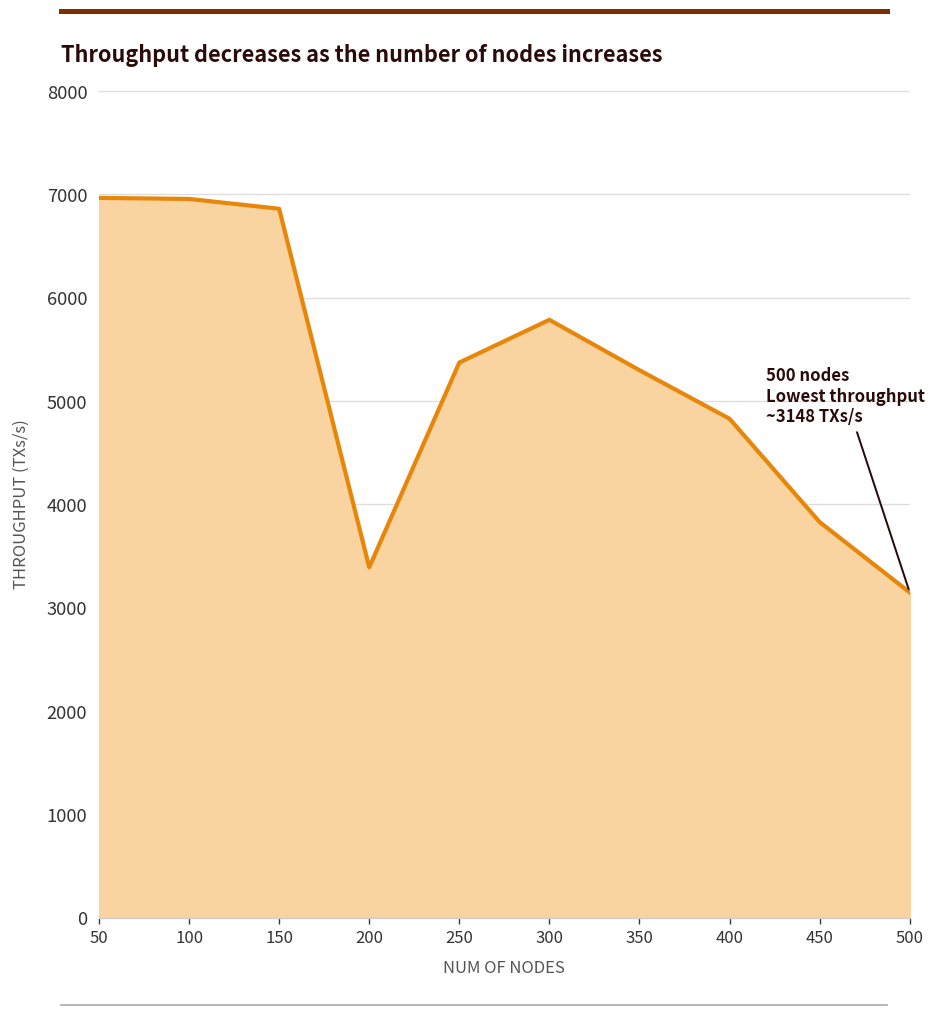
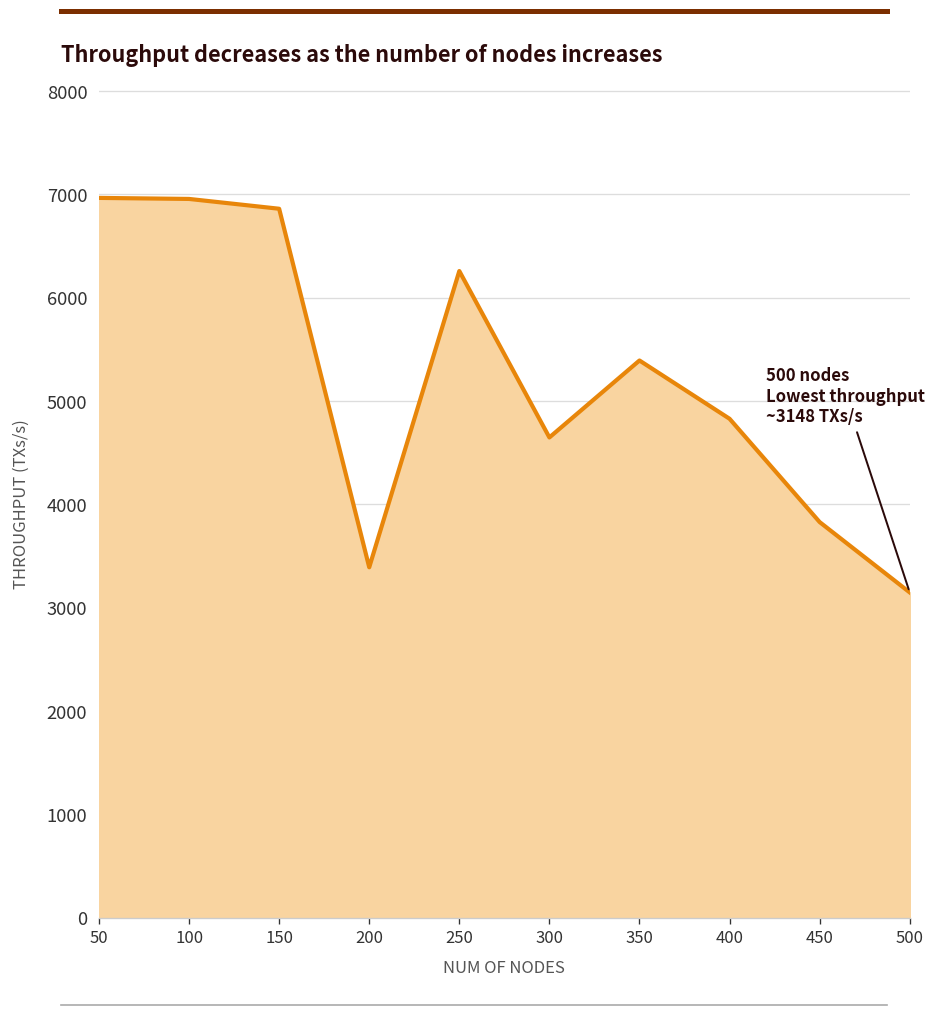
250: 5400 -> 6300
300: 5800 -> 4600
350: 5300 -> 5400
